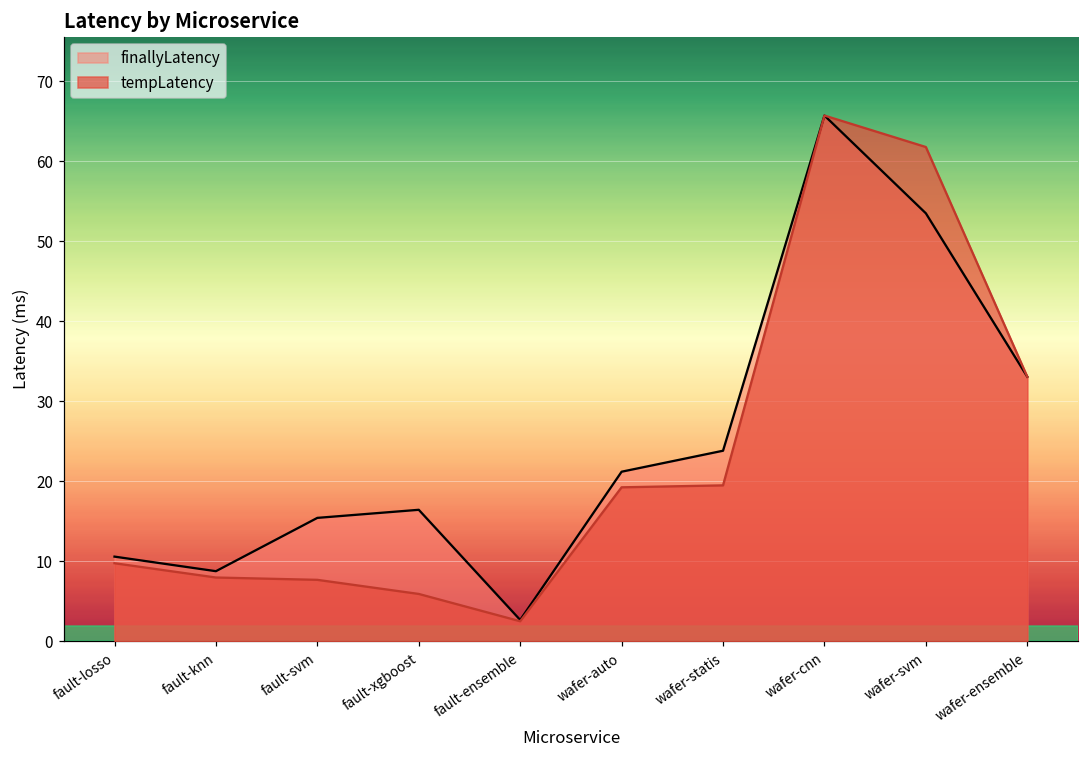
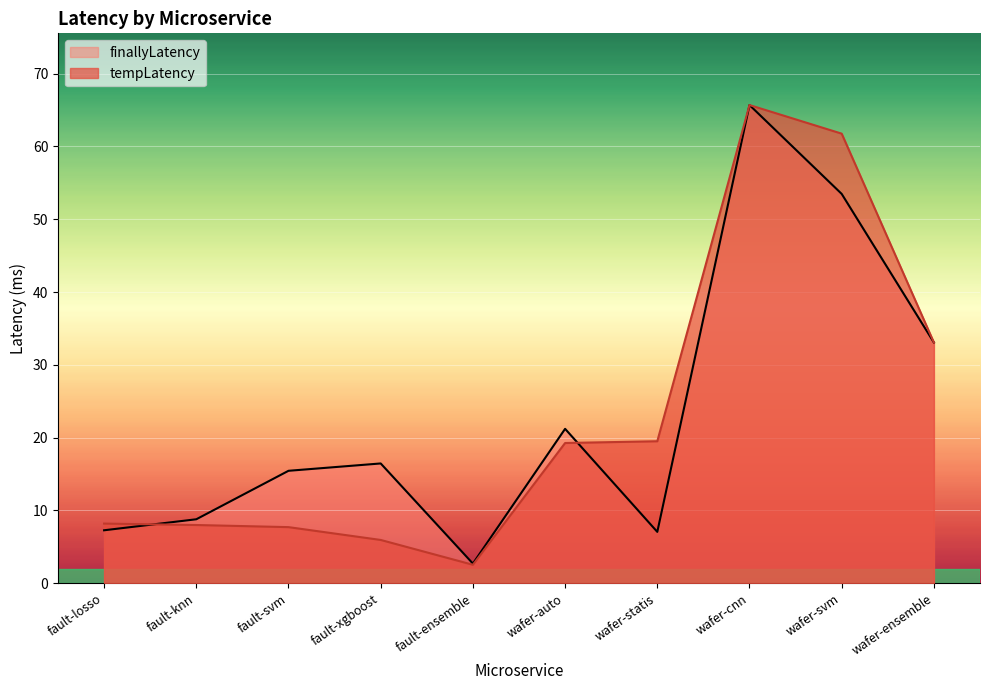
finallyLatency, fault-losso: 11 -> 7
tempLatency, fault-losso: 10 -> 8
finallyLatency, wafer-statis: 24 -> 7
